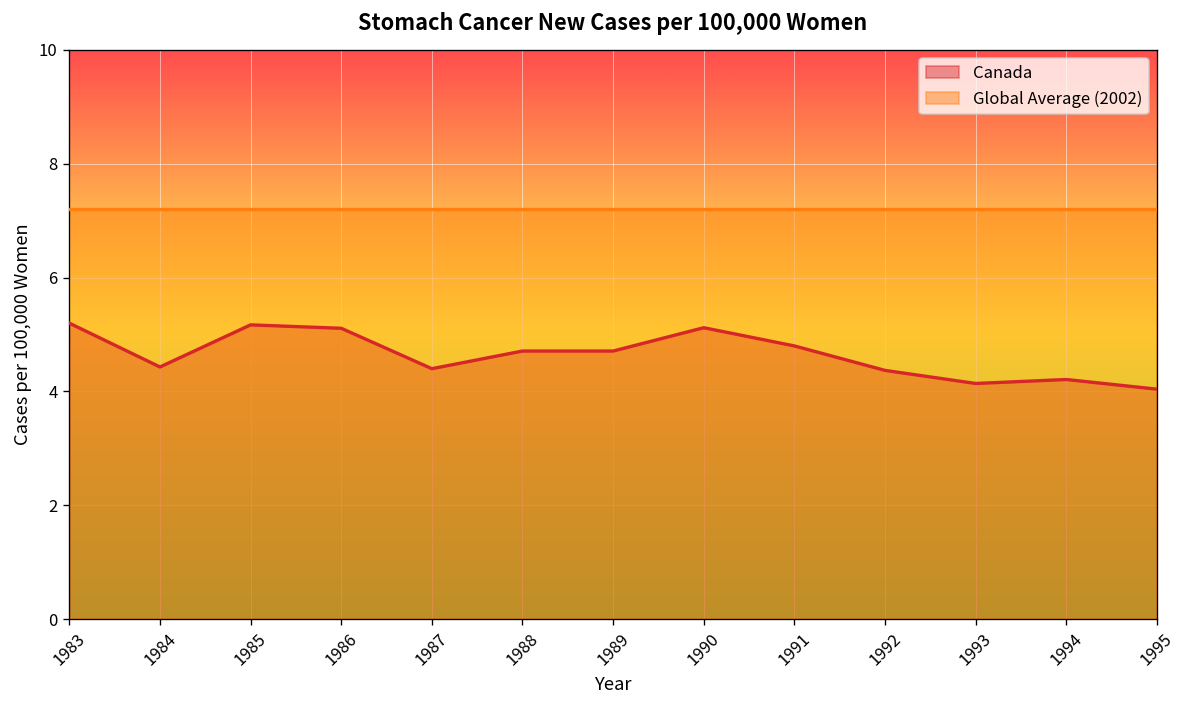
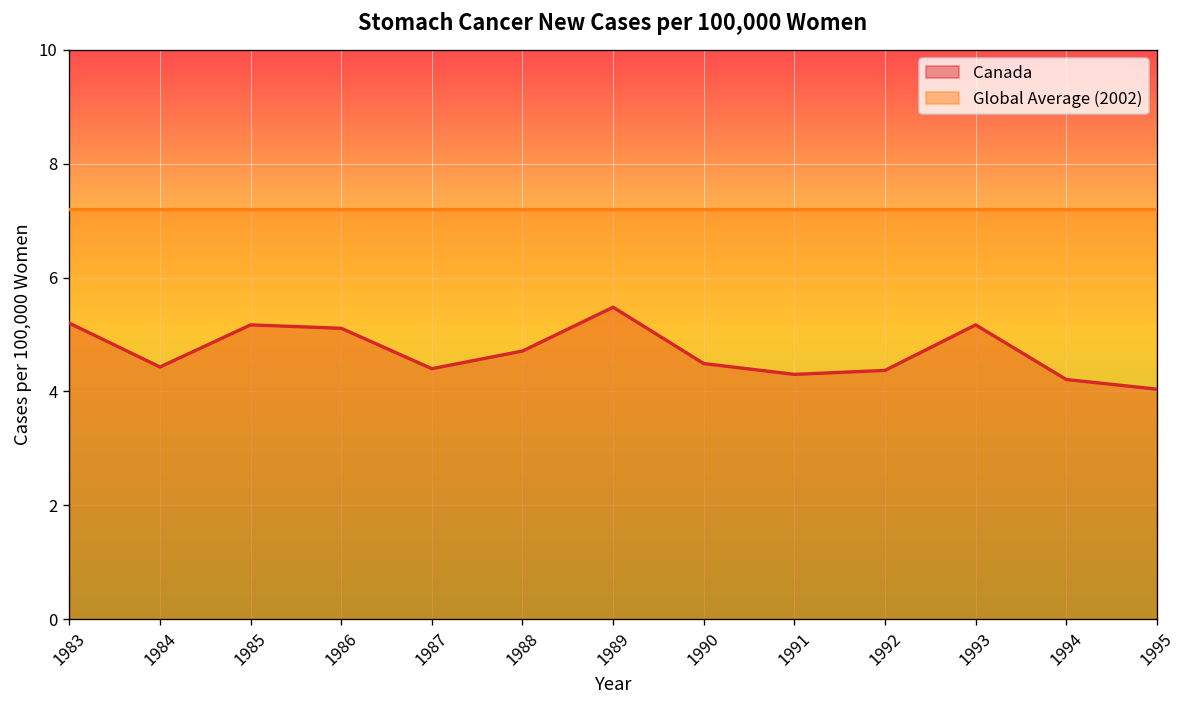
Canada, 1989: 4.7 -> 5.5
Canada, 1990: 5.1 -> 4.5
Canada, 1991: 4.8 -> 4.3
Canada, 1993: 4.1 -> 5.2
